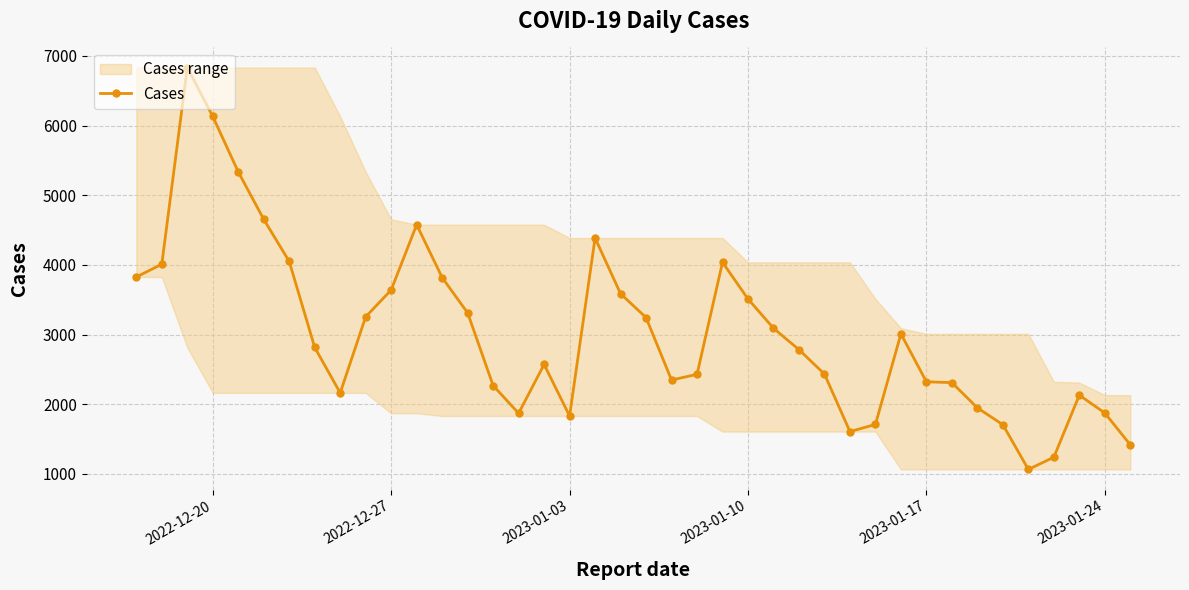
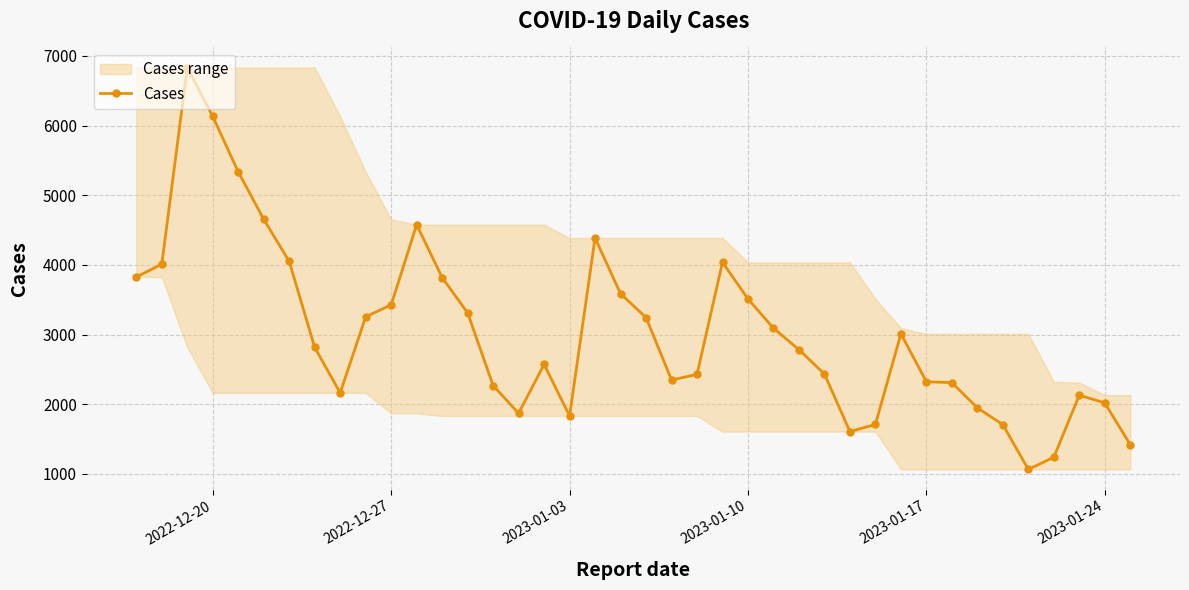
Cases, 2022-12-27: 3600 -> 3400
Cases, 2023-01-24: 1900 -> 2000
